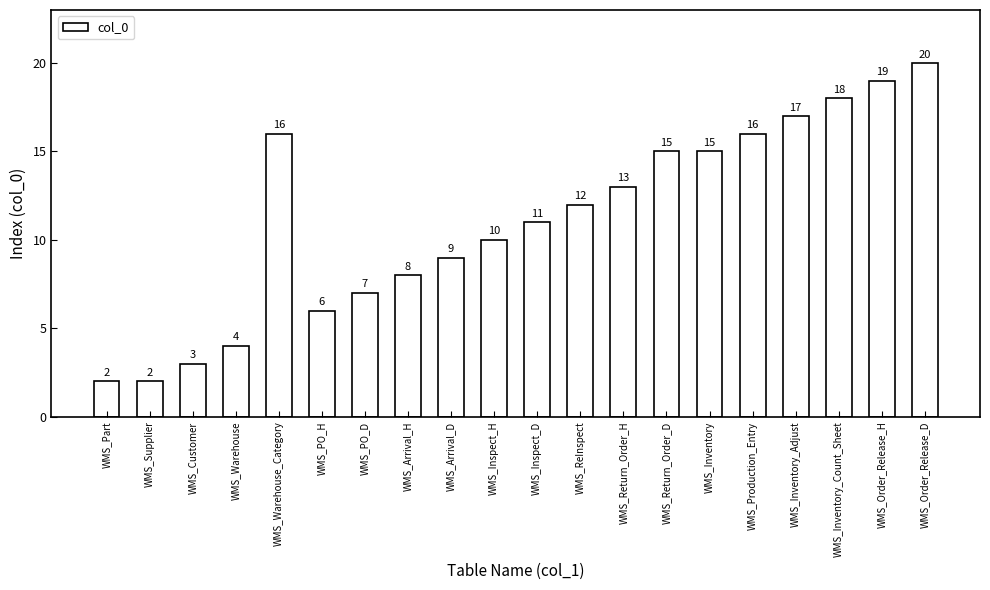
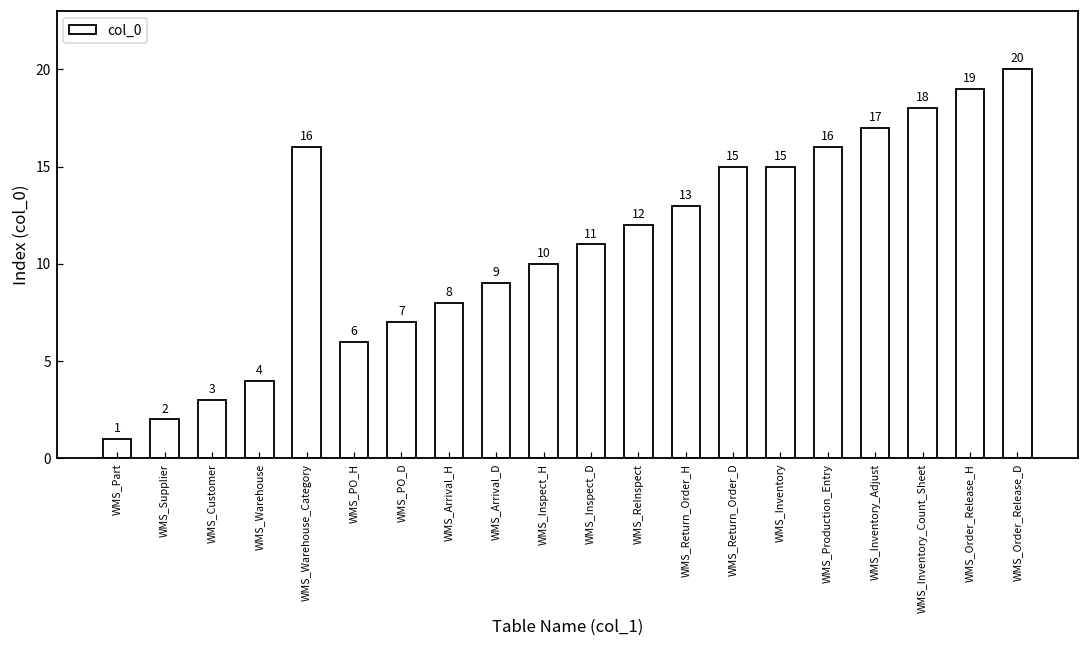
WMS_Part: 2 -> 1
